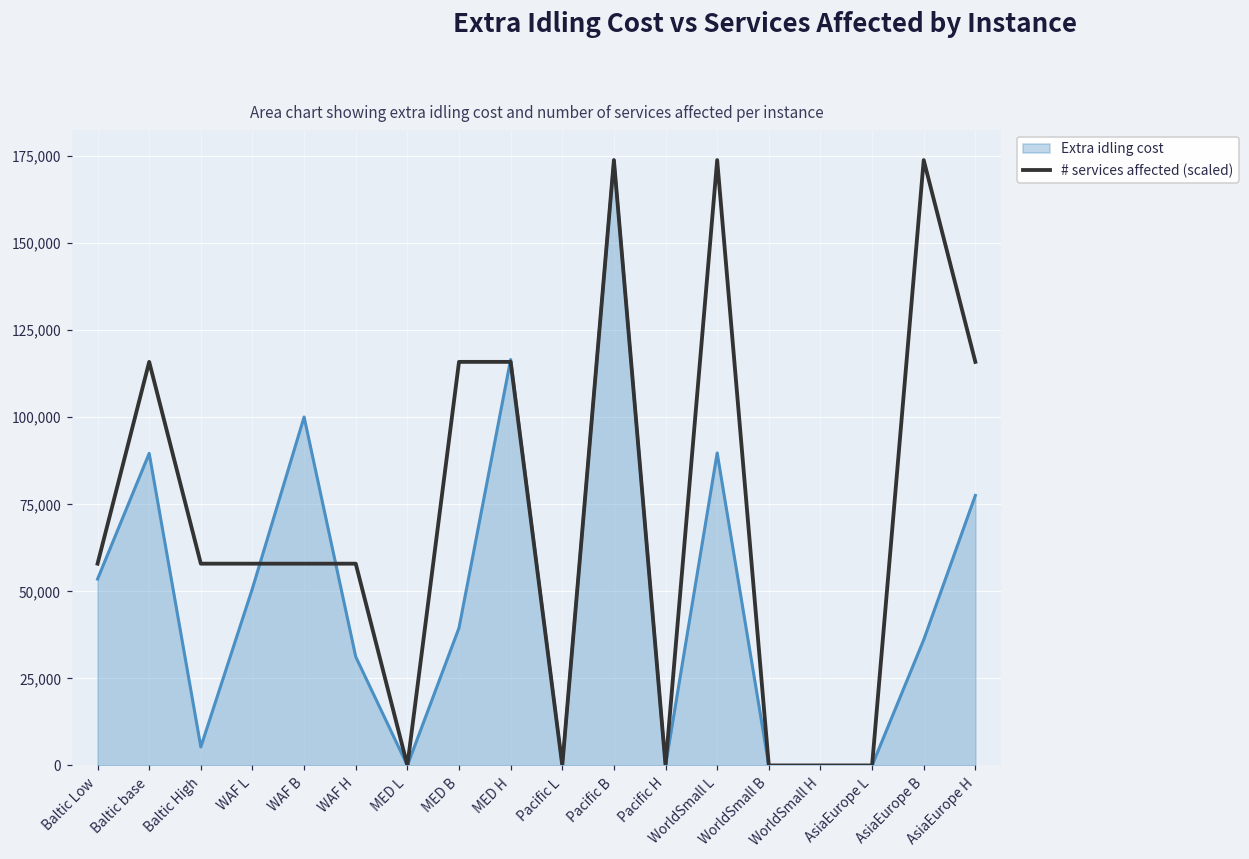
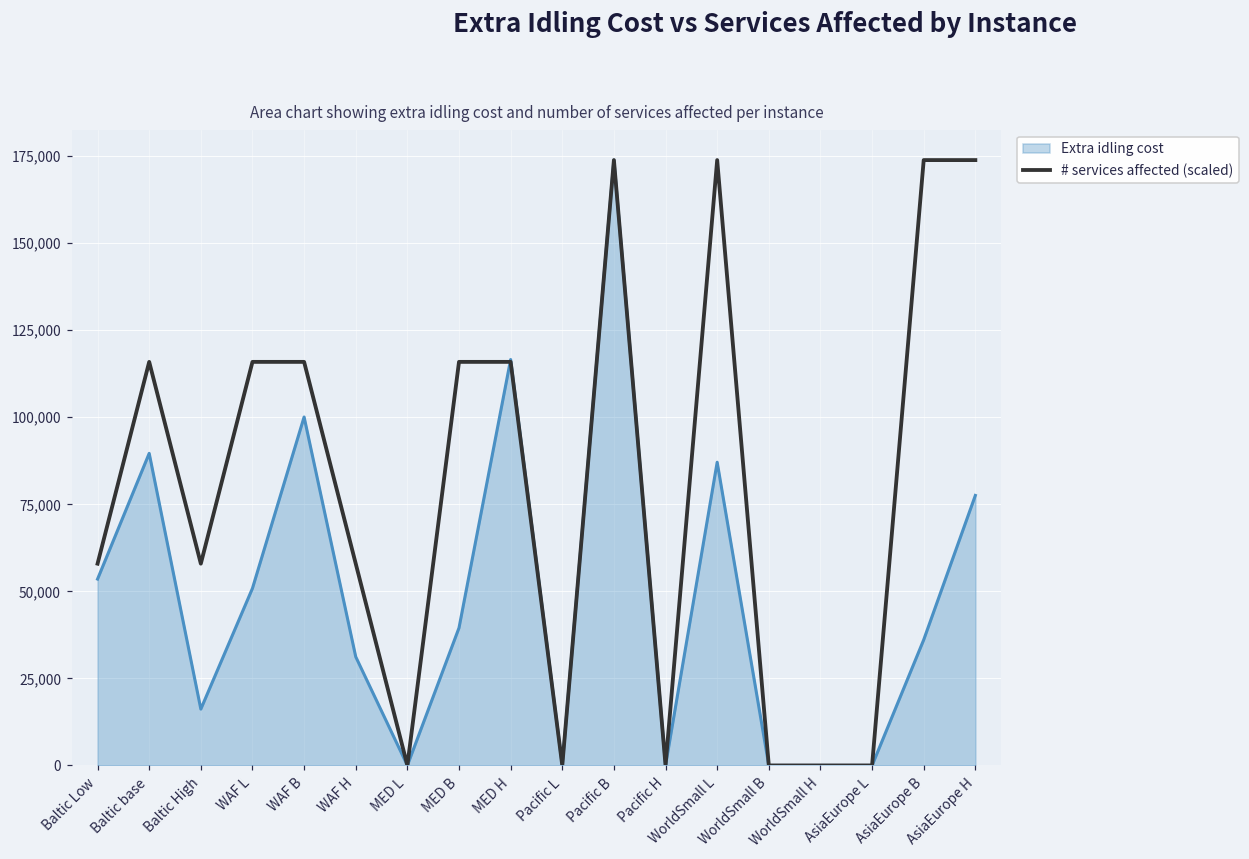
Extra idling cost, Baltic High: 5,000 -> 16,000
# services affected (scaled), WAF L: 58,000 -> 116,000
# services affected (scaled), WAF B: 58,000 -> 116,000
Extra idling cost, WorldSmall L: 90,000 -> 87,000
# services affected (scaled), AsiaEurope H: 116,000 -> 174,000
